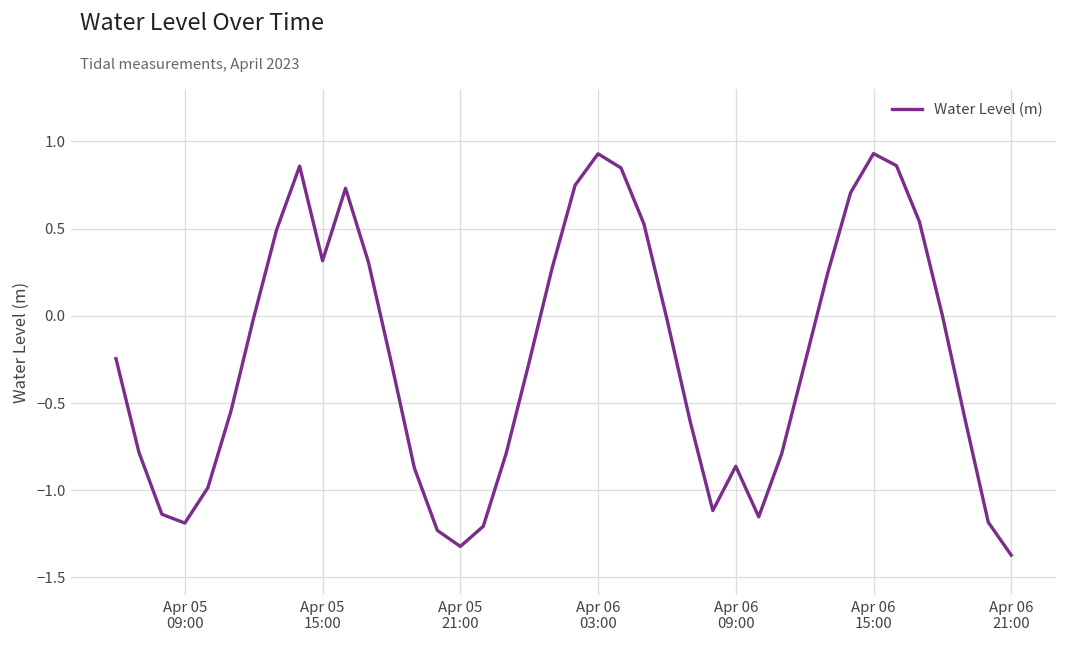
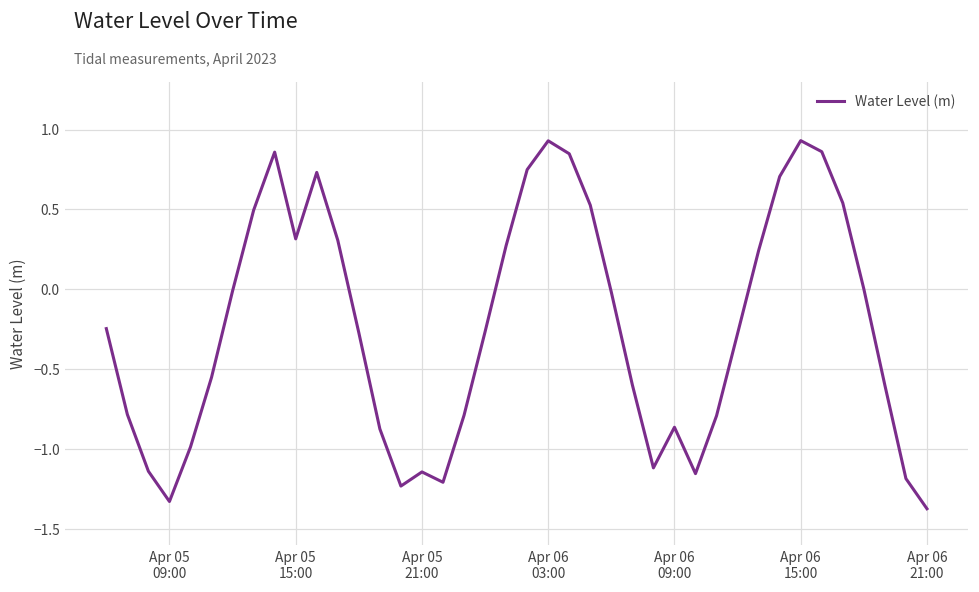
Apr 05 09:00: -1.19 -> -1.33
Apr 05 21:00: -1.32 -> -1.14
